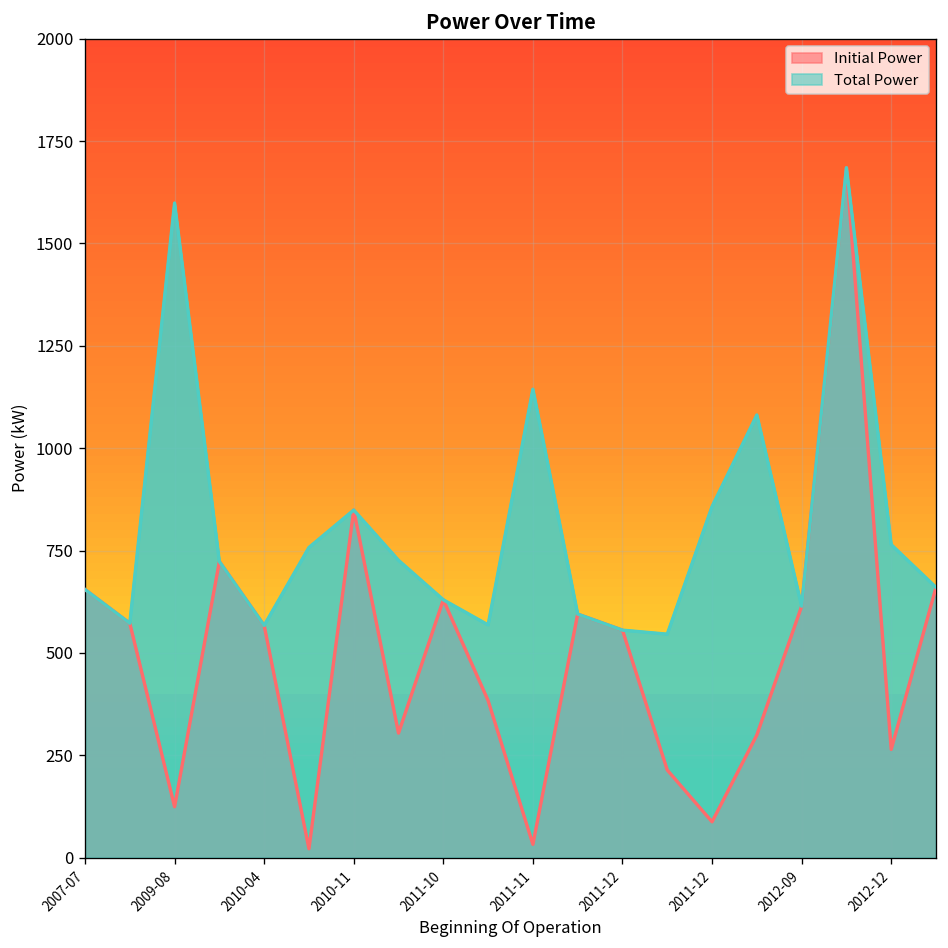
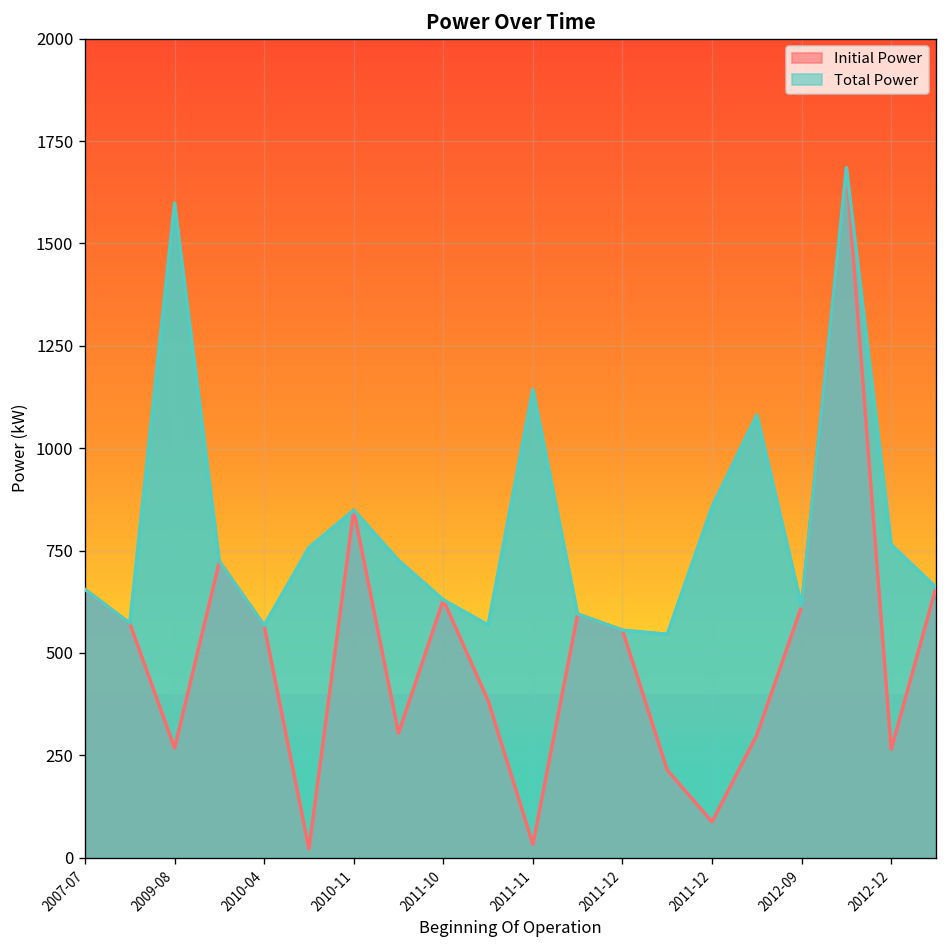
Initial Power, 2009-08: 120 -> 270
